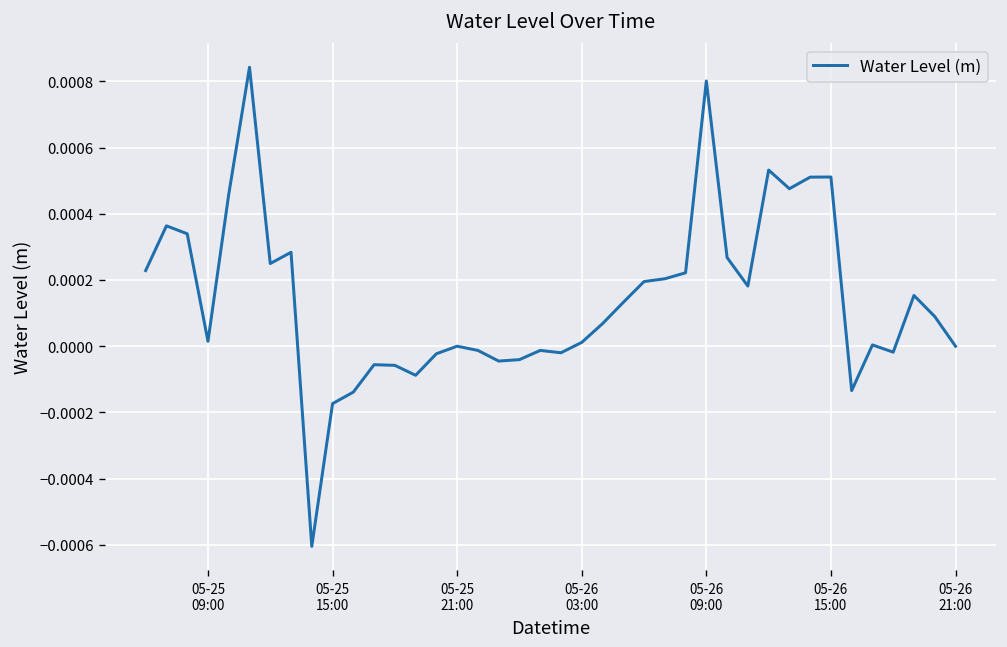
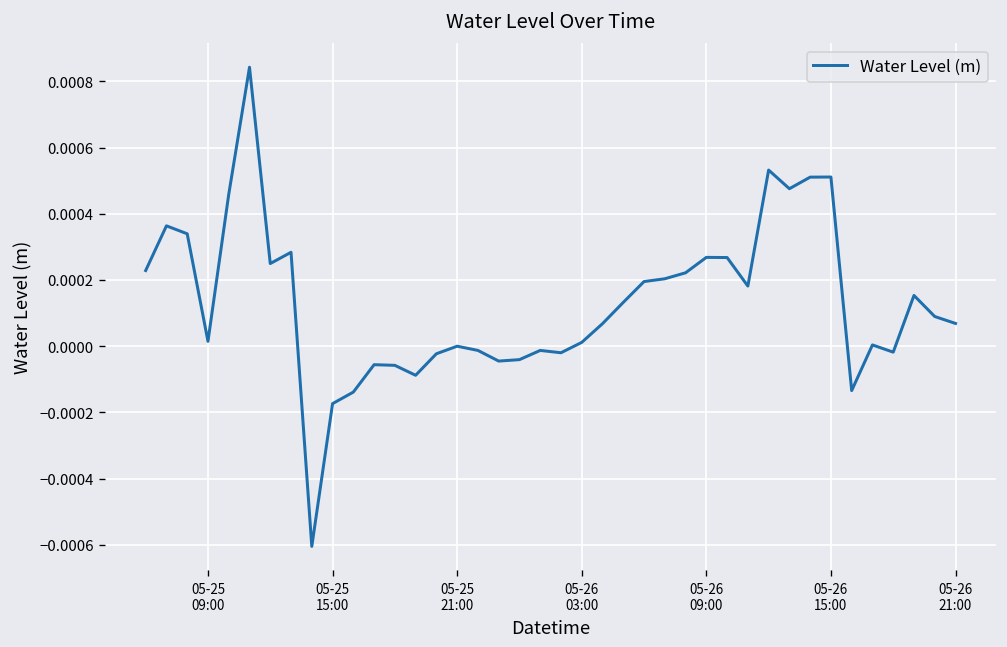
05-26 09:00: 0.00080 -> 0.00027
05-26 21:00: 0.0000 -> 0.0001
